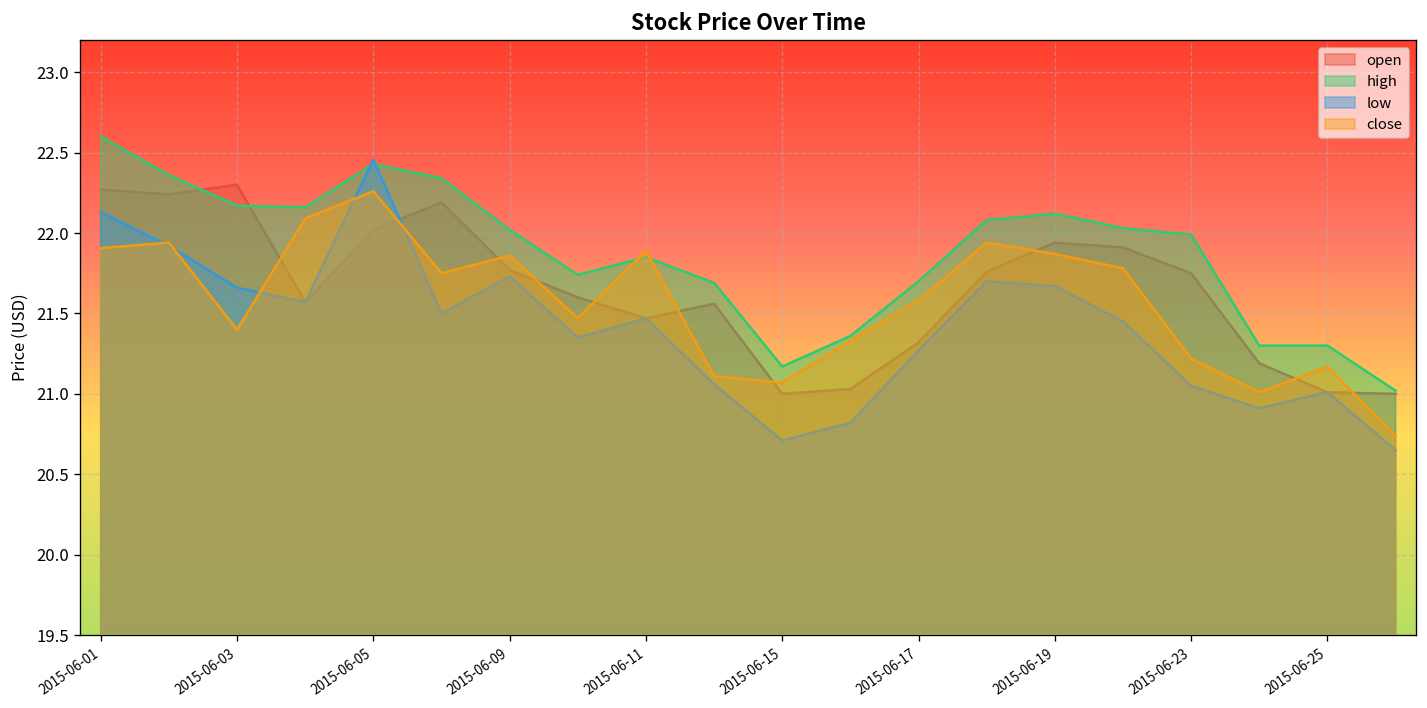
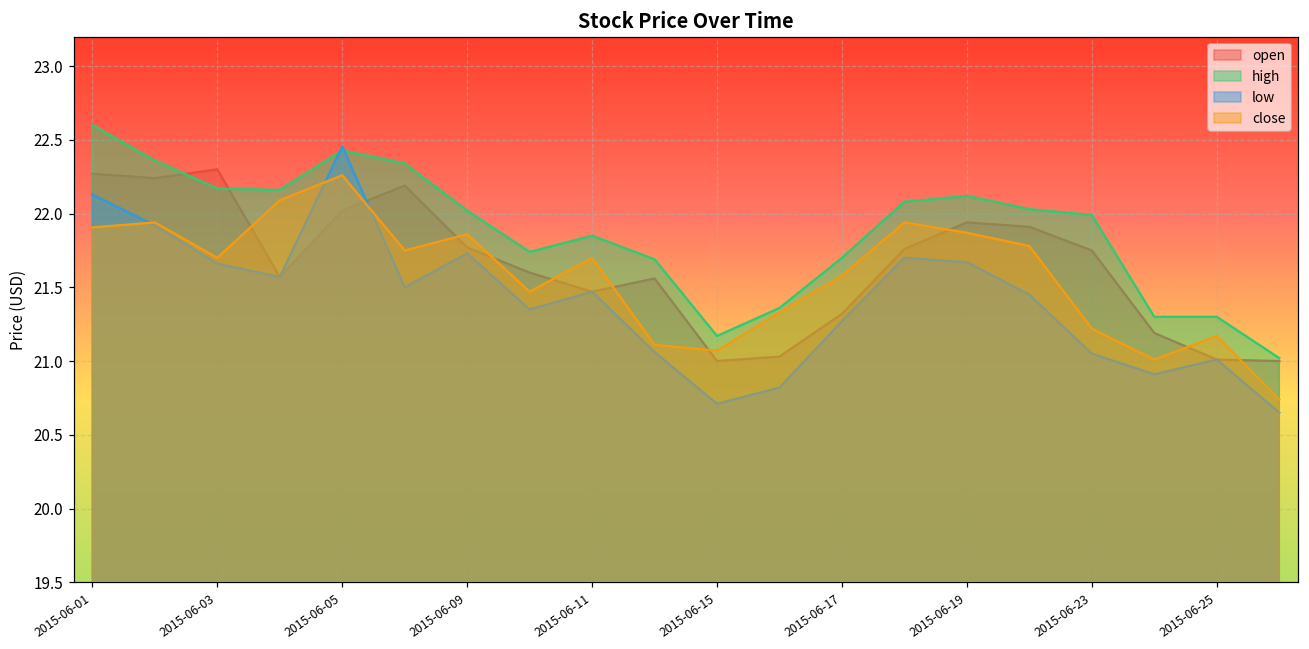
close, 2015-06-03: 21.40 -> 21.70
close, 2015-06-11: 21.89 -> 21.70
